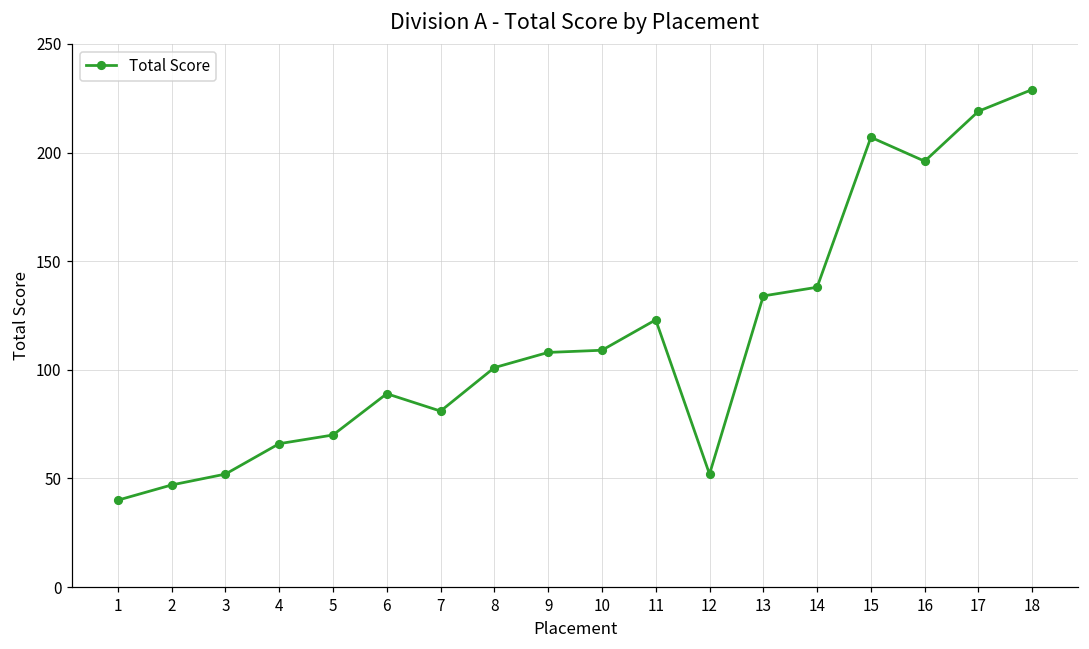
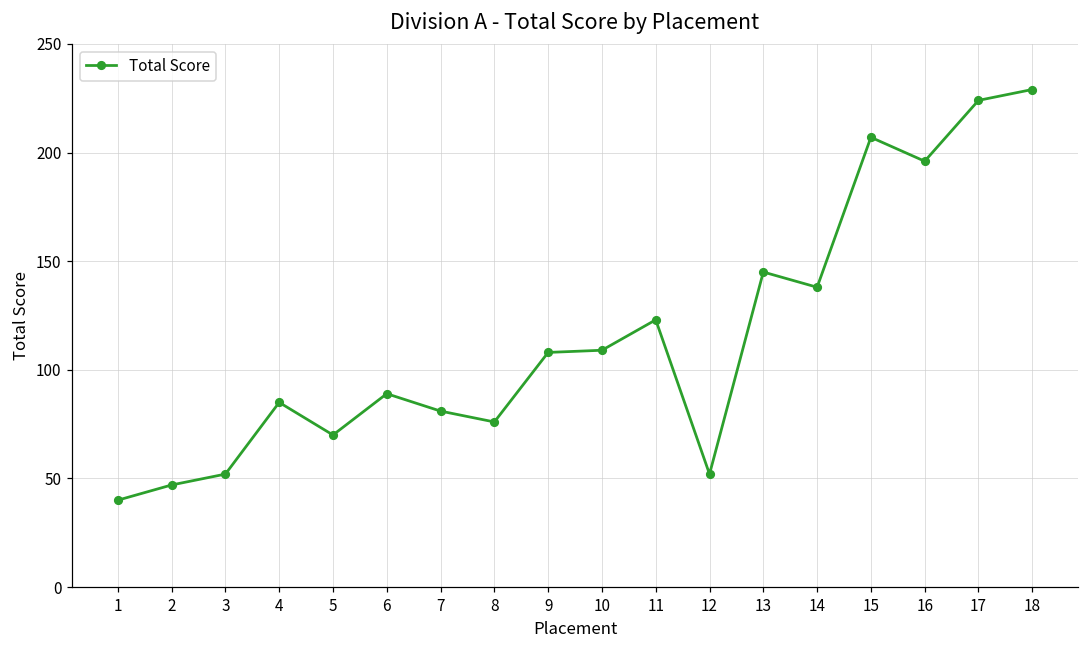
4: 66 -> 85
8: 101 -> 76
13: 134 -> 145
17: 219 -> 224
